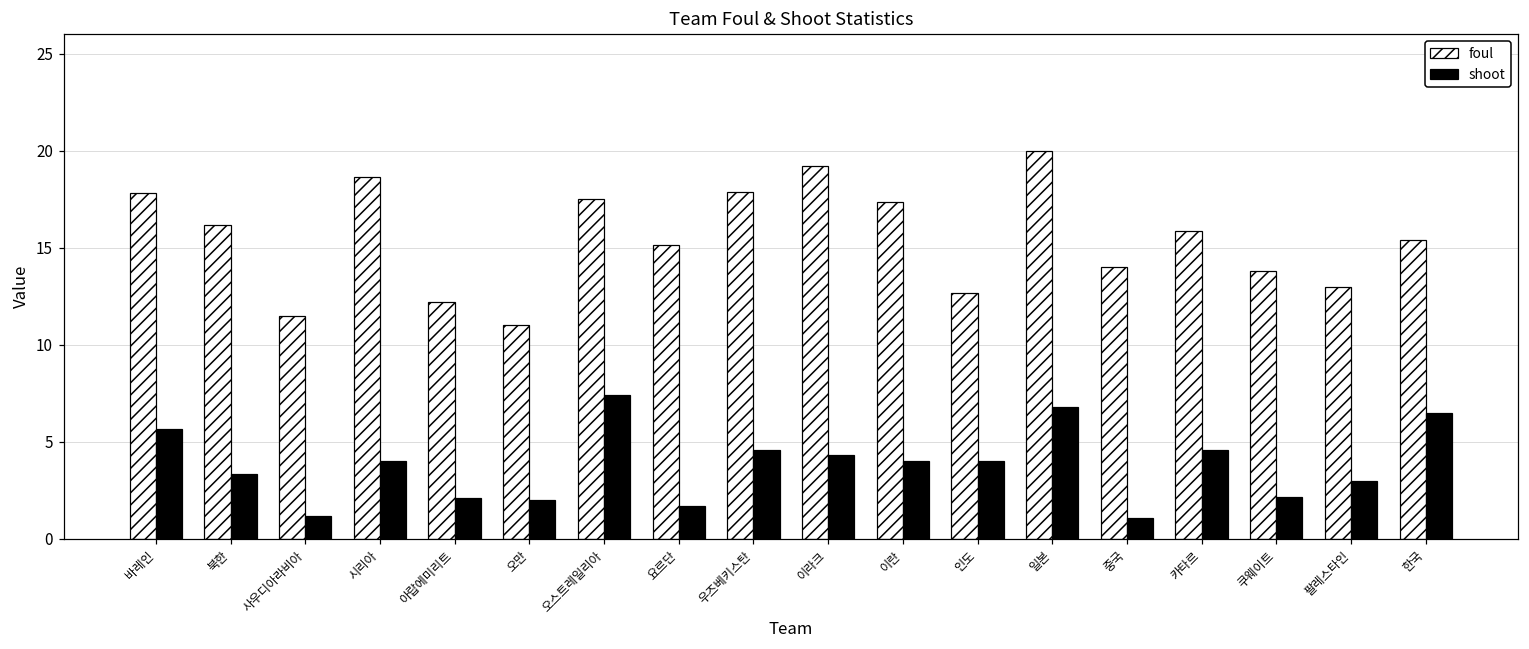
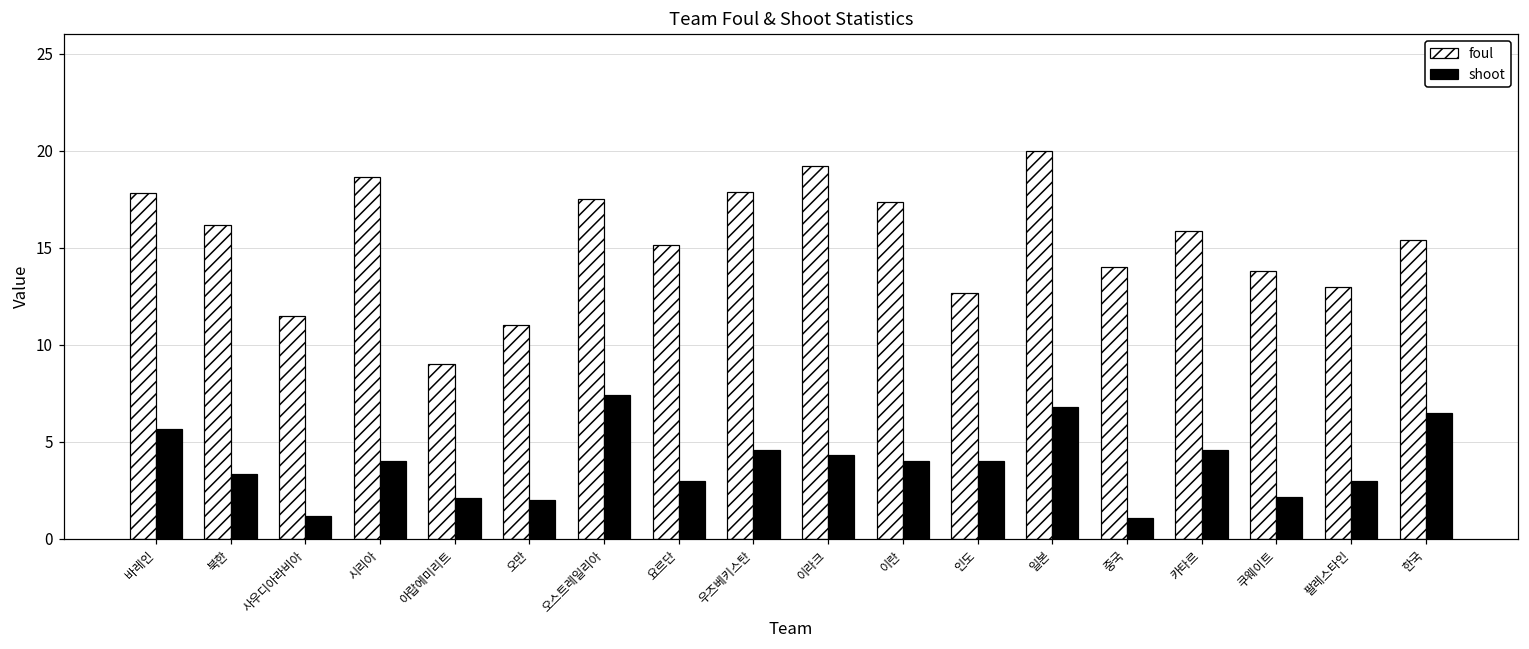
foul, 아랍에미리트: 12.2 -> 9.0
shoot, 요르단: 1.7 -> 3.0
